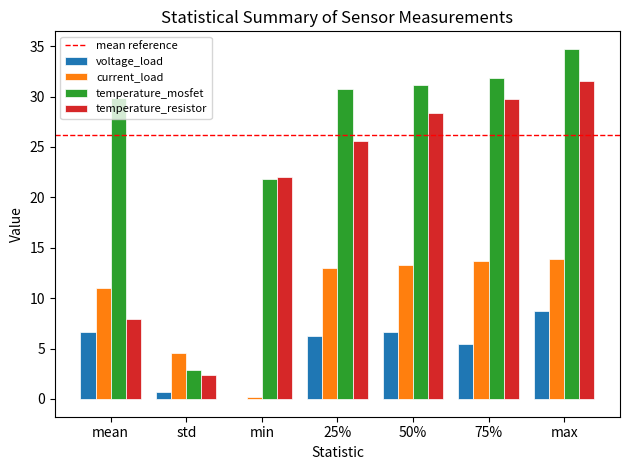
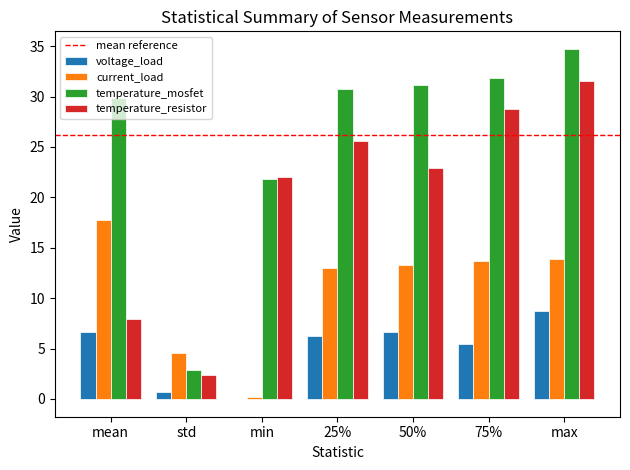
current_load, mean: 11.0 -> 17.7
temperature_resistor, 50%: 28.4 -> 22.9
temperature_resistor, 75%: 29.8 -> 28.8
